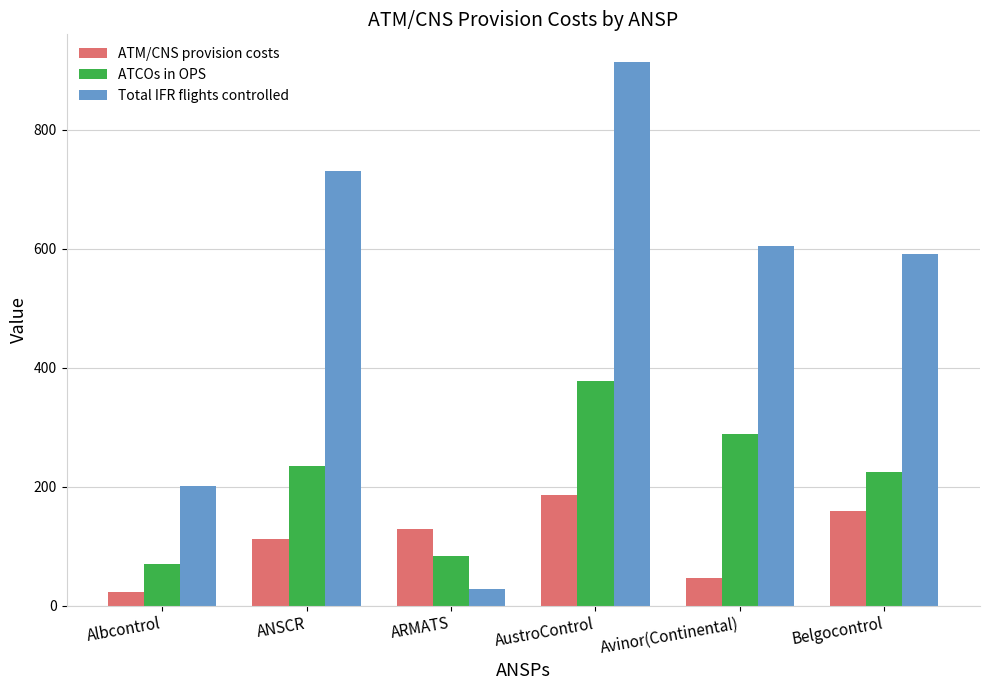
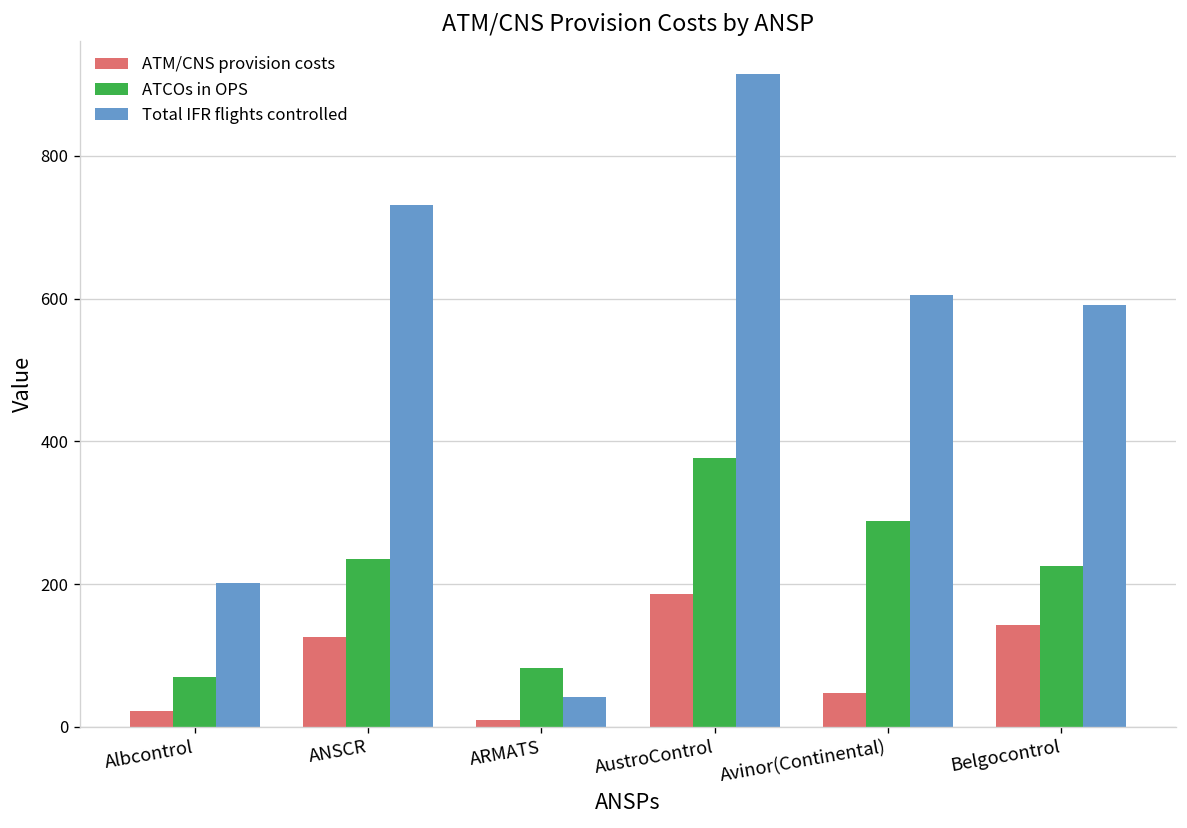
ATM/CNS provision costs, ANSCR: 110 -> 130
ATM/CNS provision costs, ARMATS: 130 -> 10
Total IFR flights controlled, ARMATS: 30 -> 40
ATM/CNS provision costs, Belgocontrol: 160 -> 140
